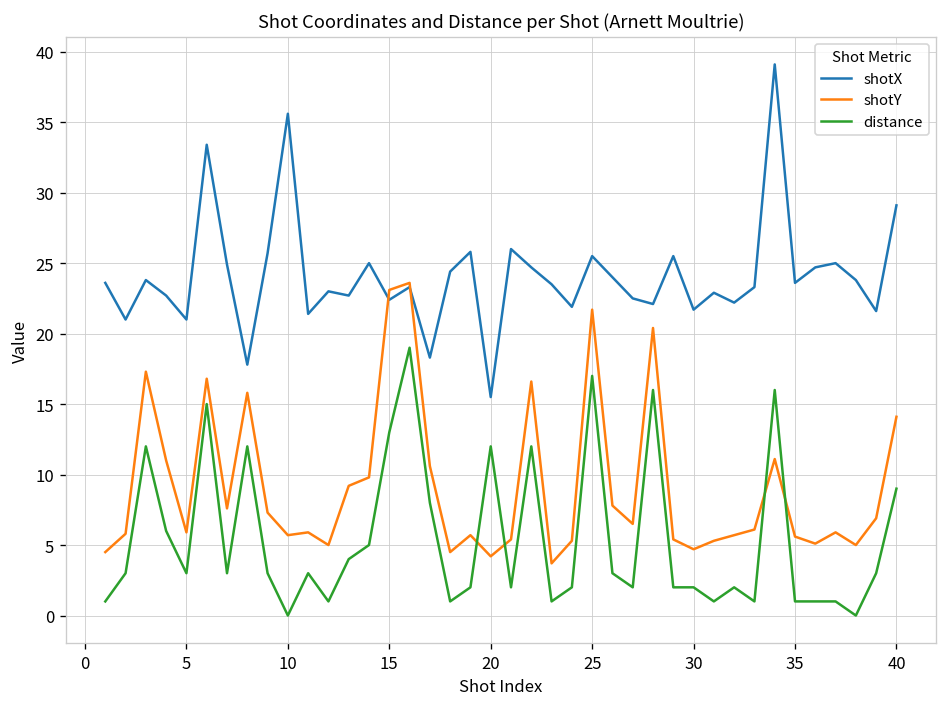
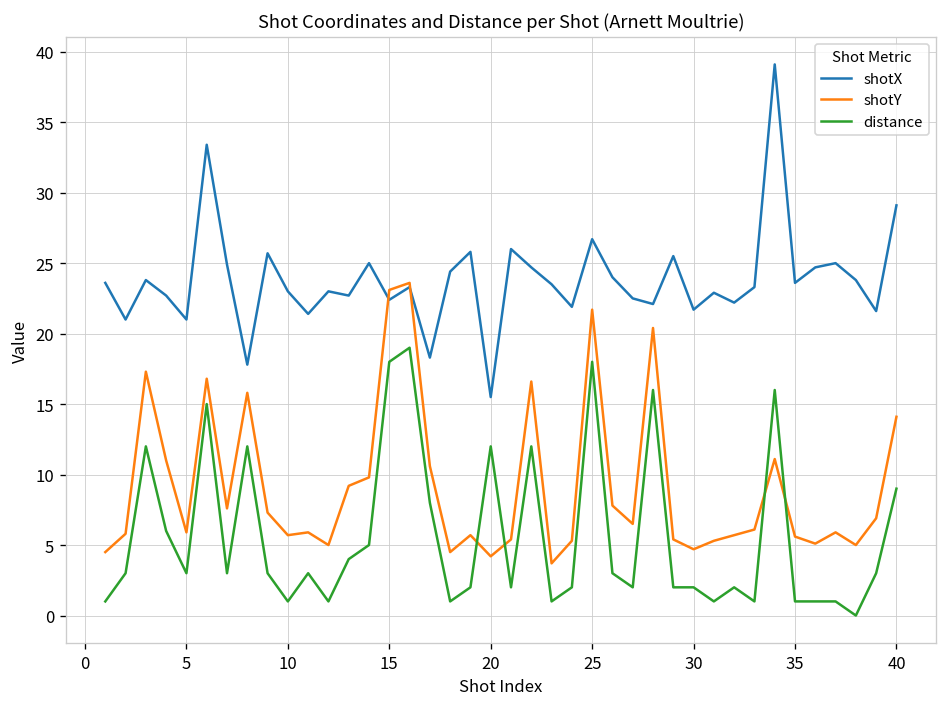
shotX, 10: 35.6 -> 23.0
distance, 10: 0 -> 1
distance, 15: 13 -> 18
shotX, 25: 25.5 -> 26.7
distance, 25: 17 -> 18
